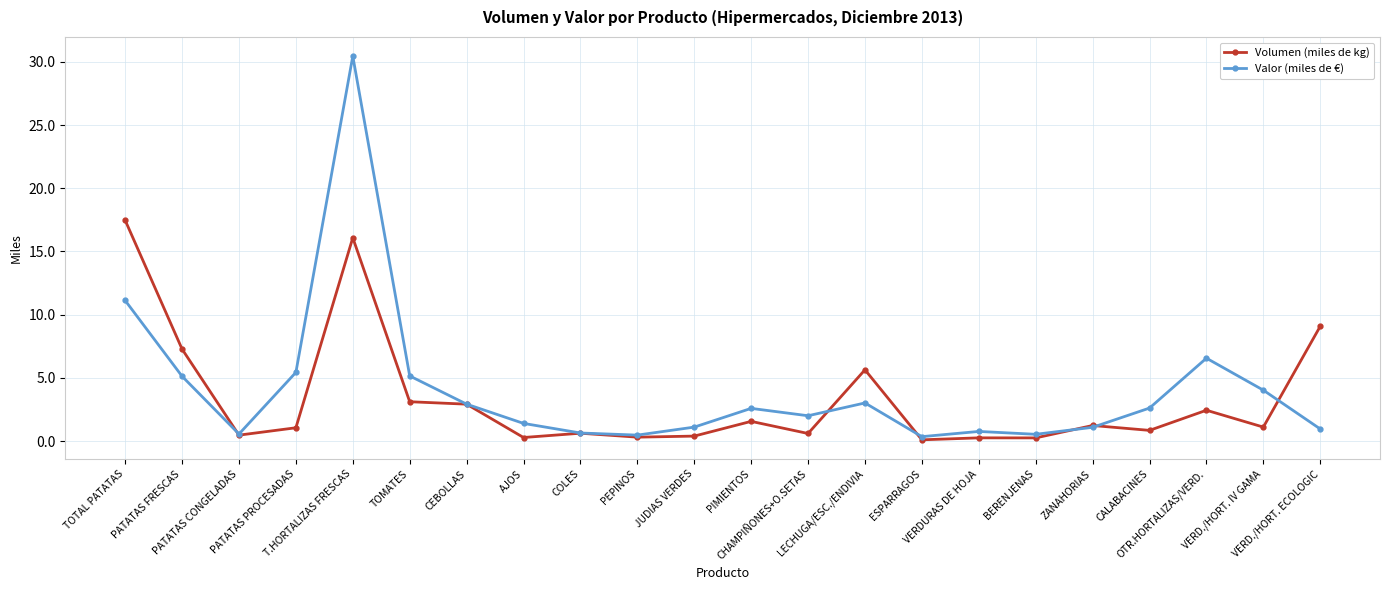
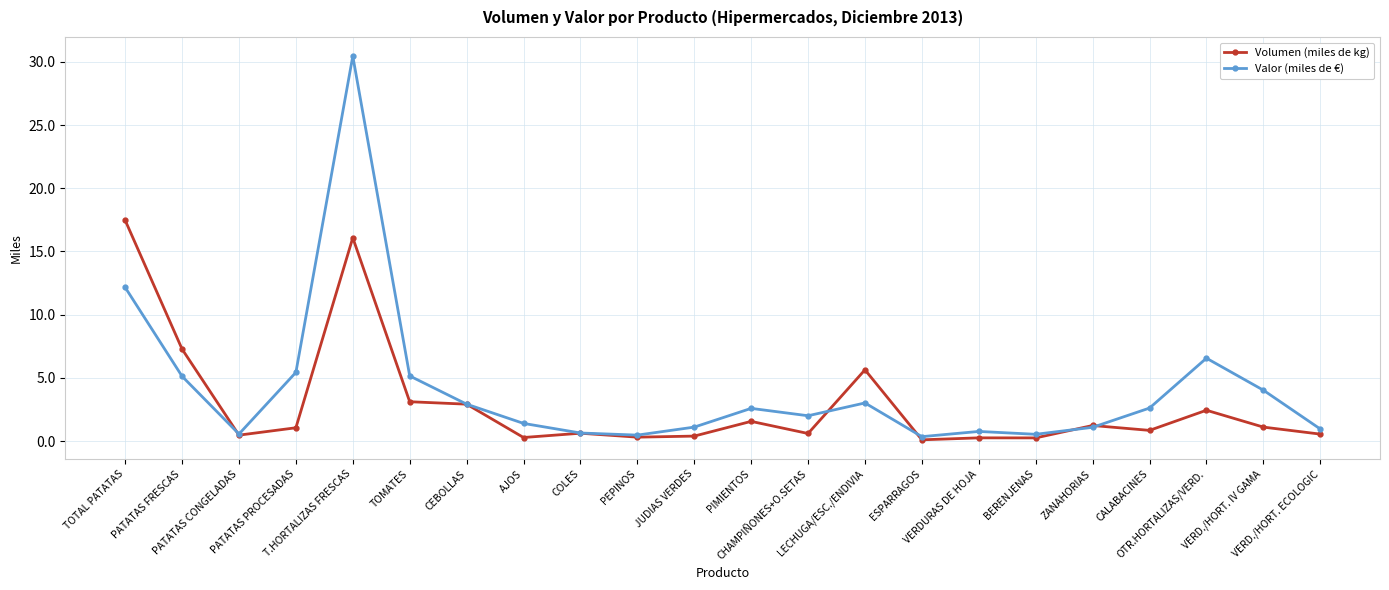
Valor (miles de €), TOTAL PATATAS: 11.1 -> 12.2
Volumen (miles de kg), VERD./HORT. ECOLOGIC: 9.1 -> 0.6
